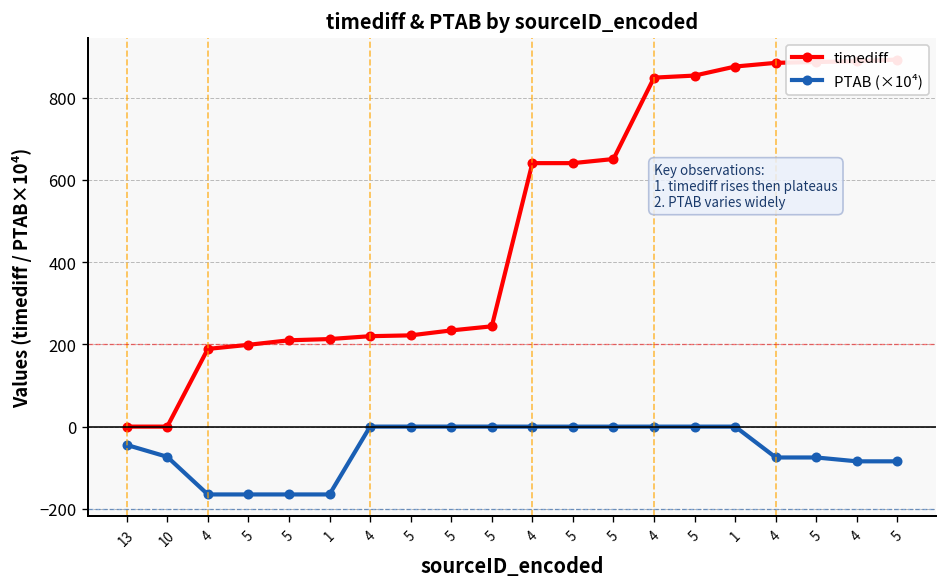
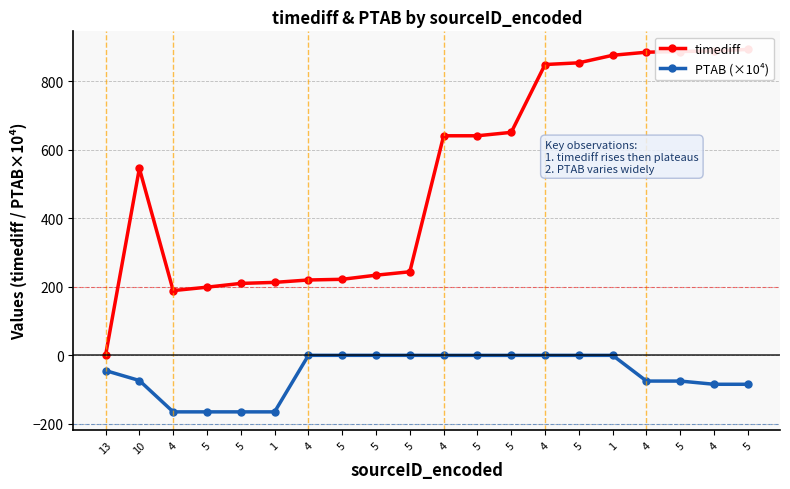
timediff, 10: 0 -> 550
